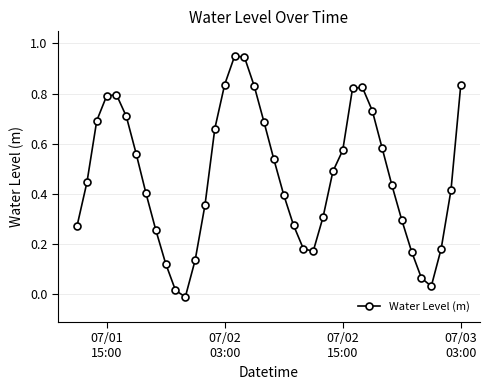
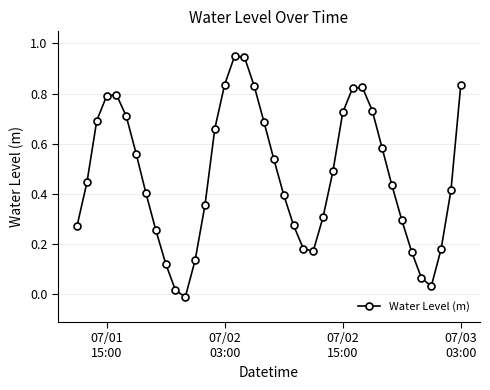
07/02 15:00: 0.57 -> 0.72
